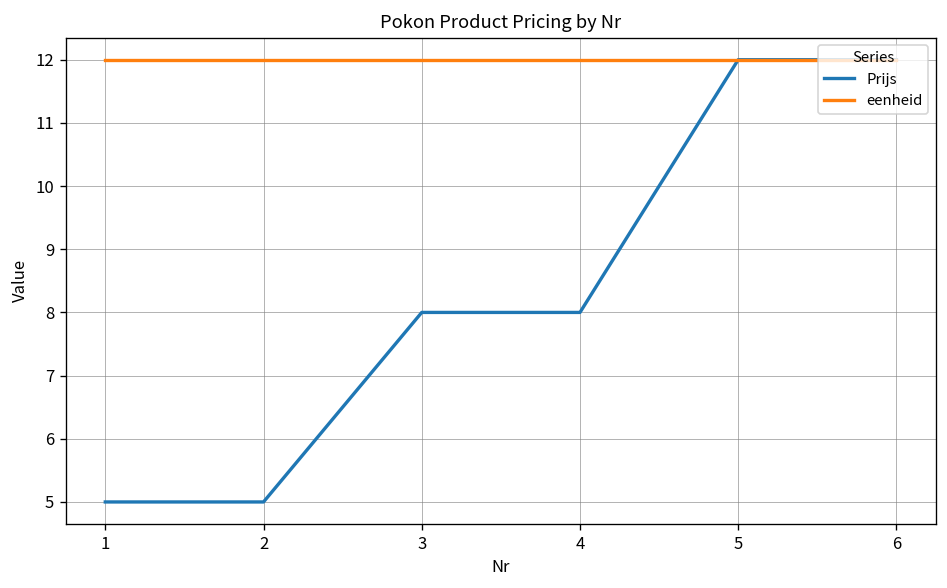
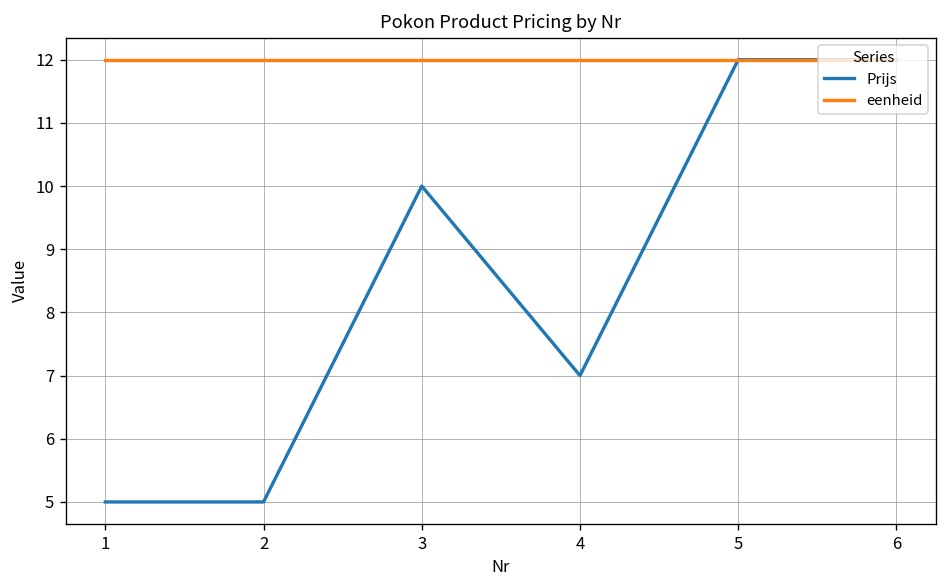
Prijs, 3: 8 -> 10
Prijs, 4: 8 -> 7
